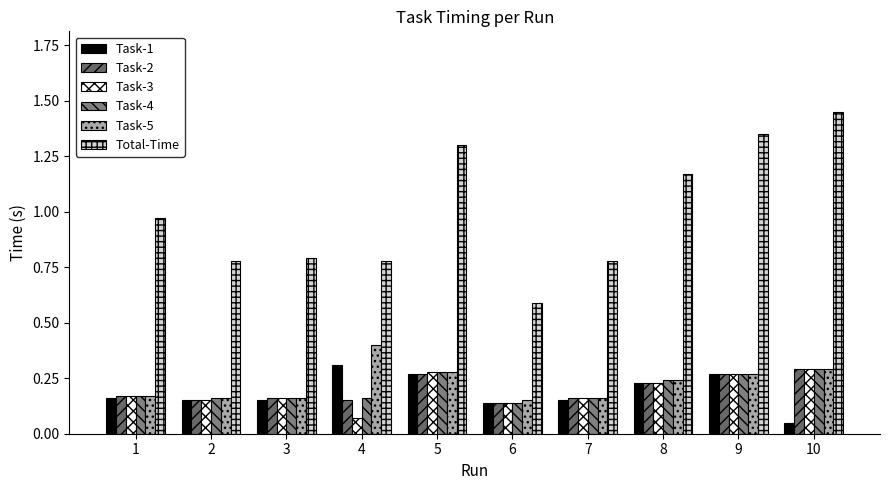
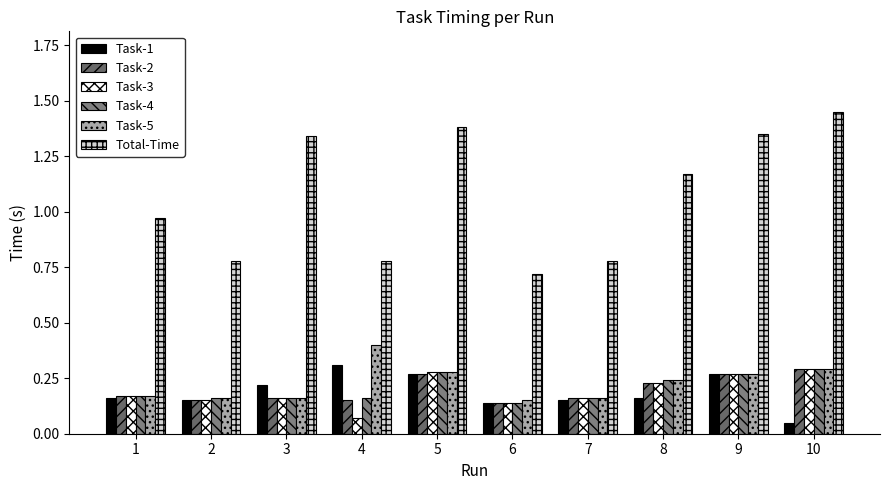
Task-1, 3: 0.15 -> 0.22
Total-Time, 3: 0.79 -> 1.34
Total-Time, 5: 1.30 -> 1.38
Total-Time, 6: 0.59 -> 0.72
Task-1, 8: 0.23 -> 0.16
